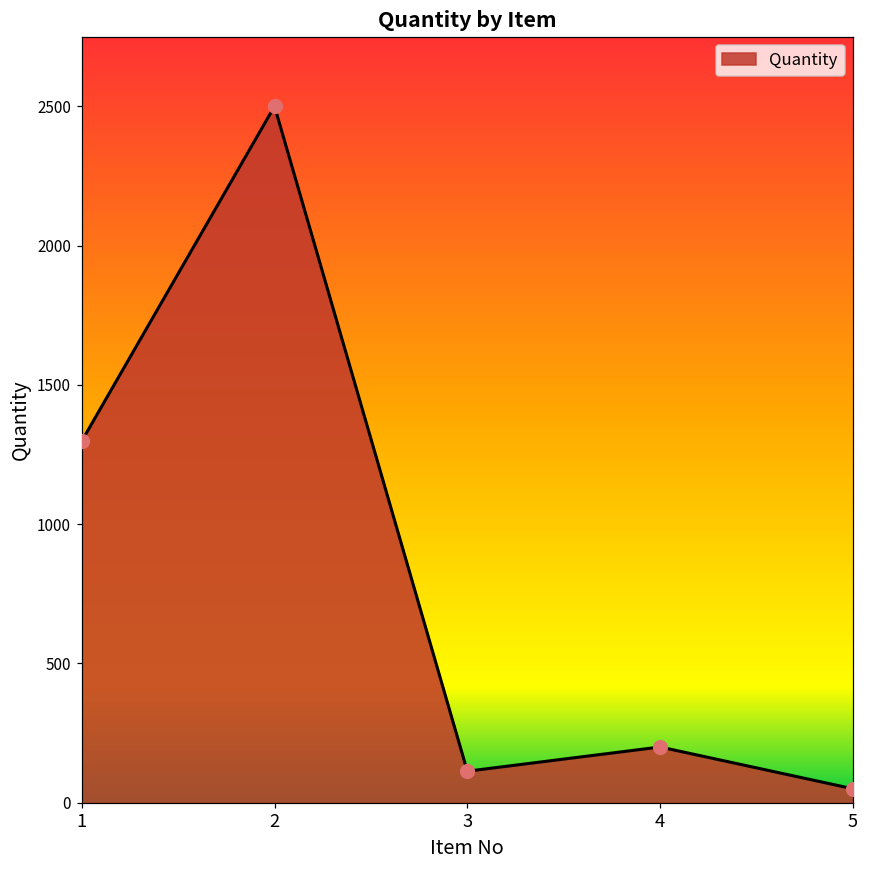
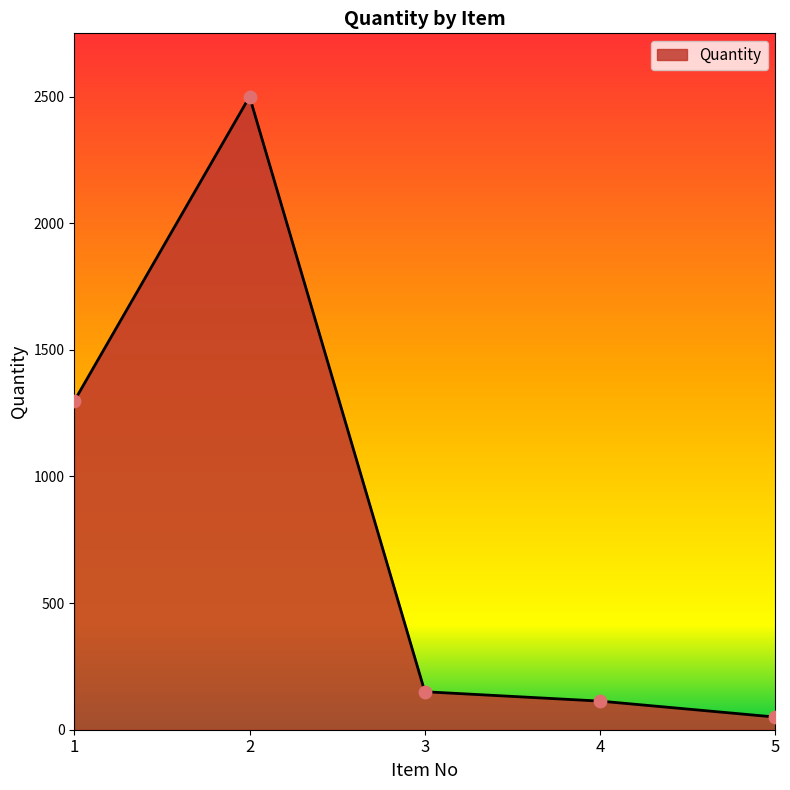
3: 110 -> 150
4: 200 -> 110
